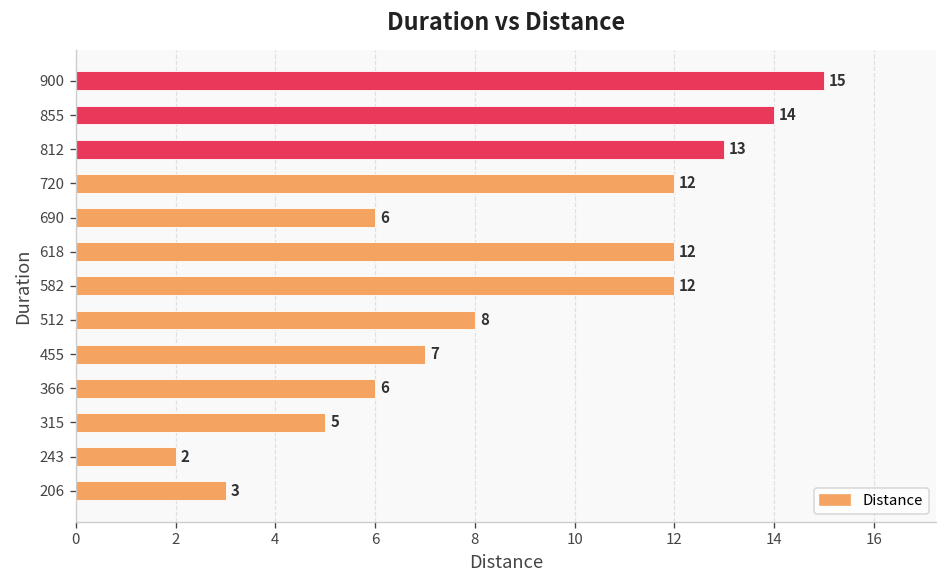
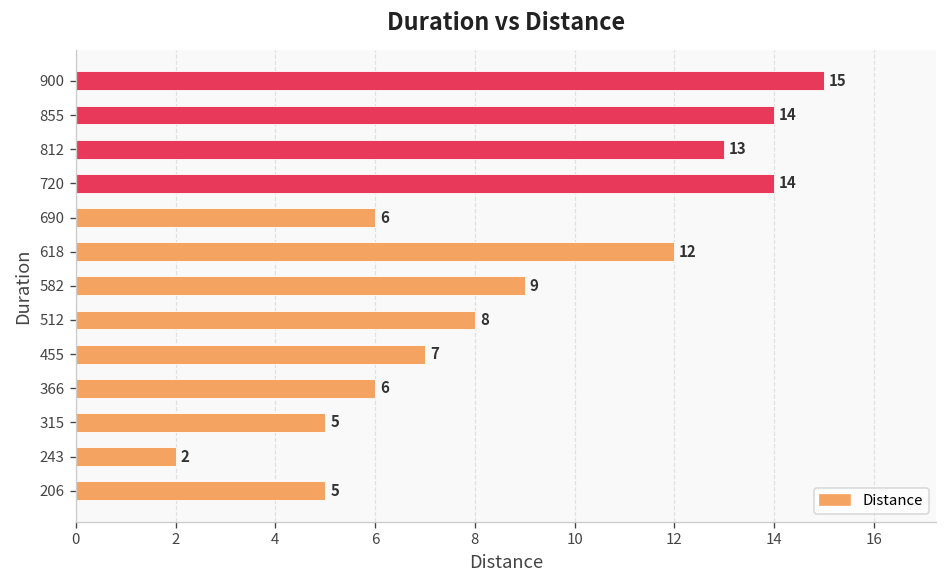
720: 12 -> 14
582: 12 -> 9
206: 3 -> 5
